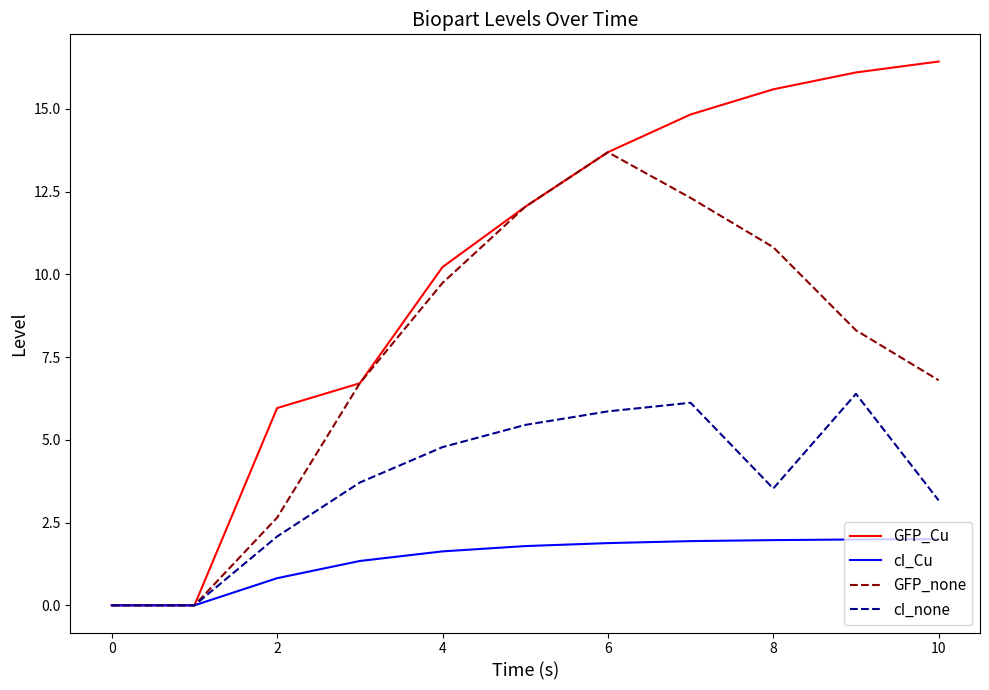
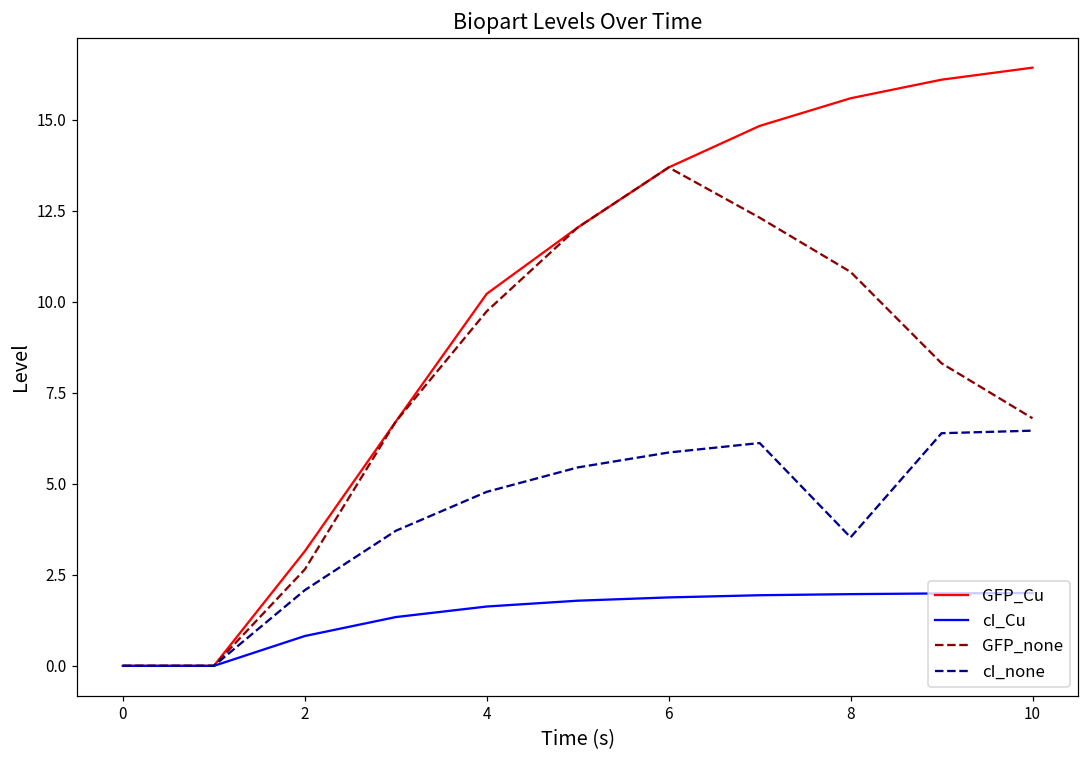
GFP_Cu, 2: 6.0 -> 3.2
cI_none, 10: 3.2 -> 6.5
